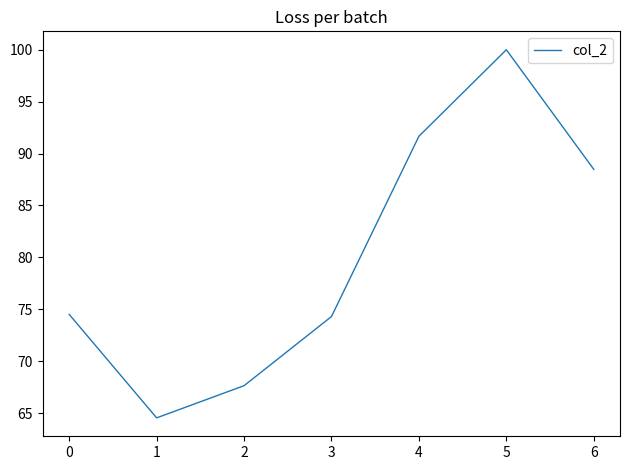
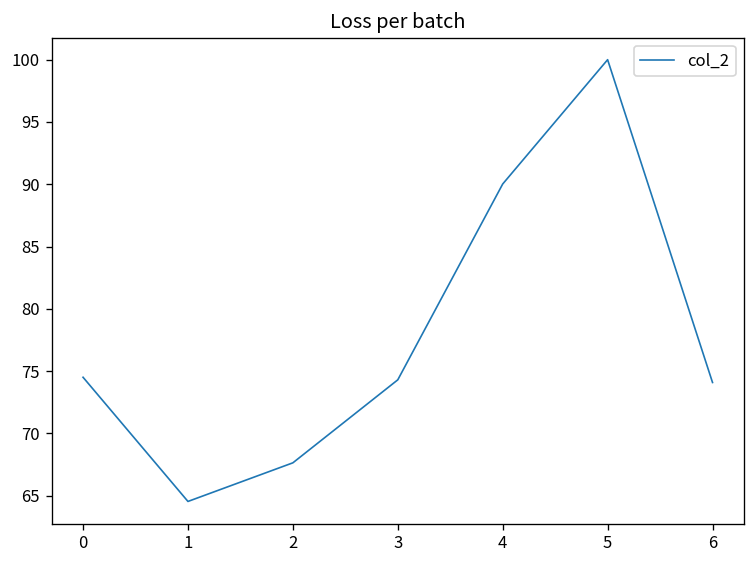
4: 91.7 -> 90.0
6: 88.5 -> 74.1
